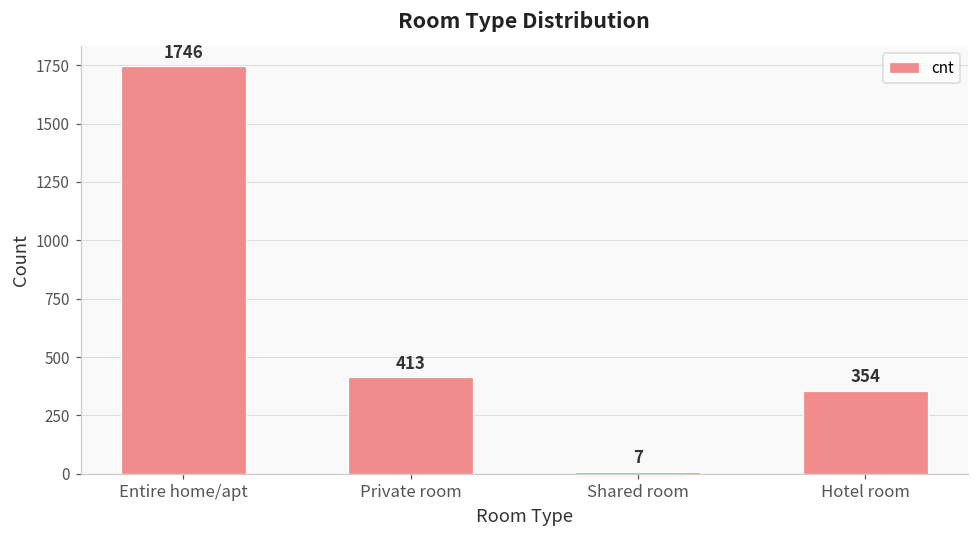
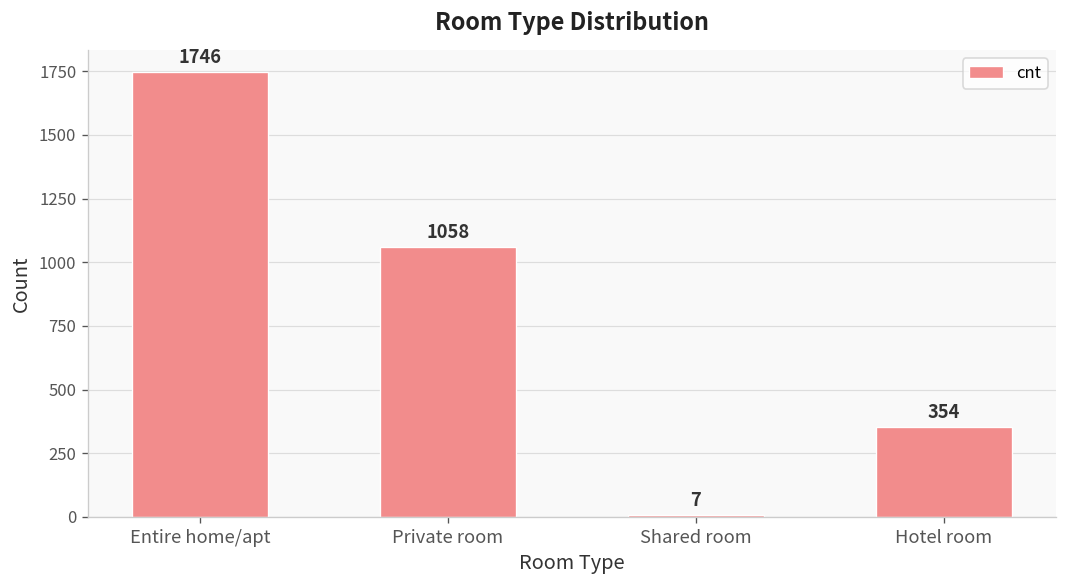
Private room: 413 -> 1058
